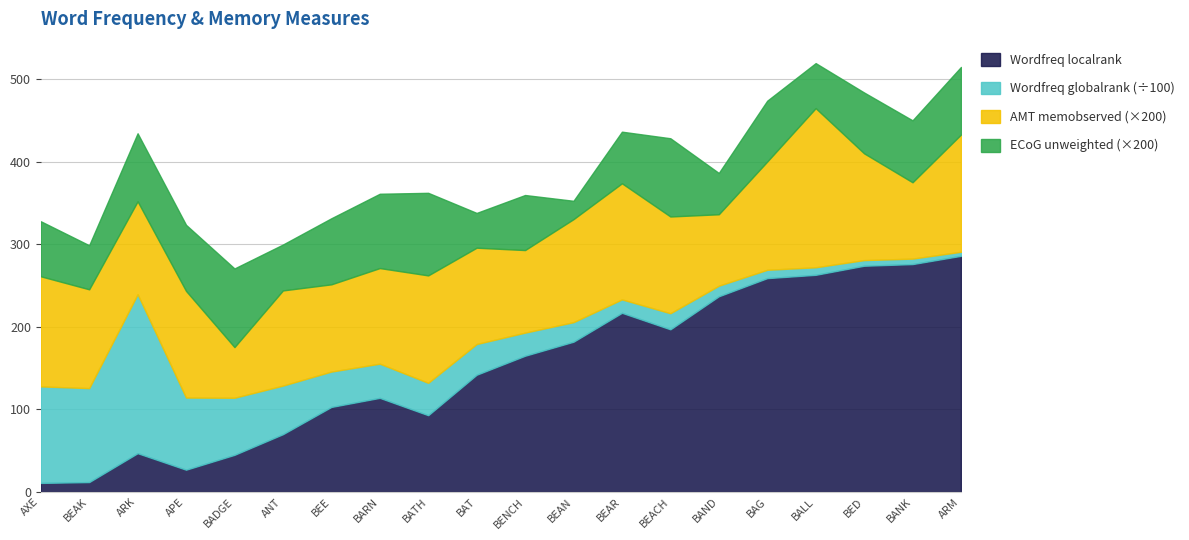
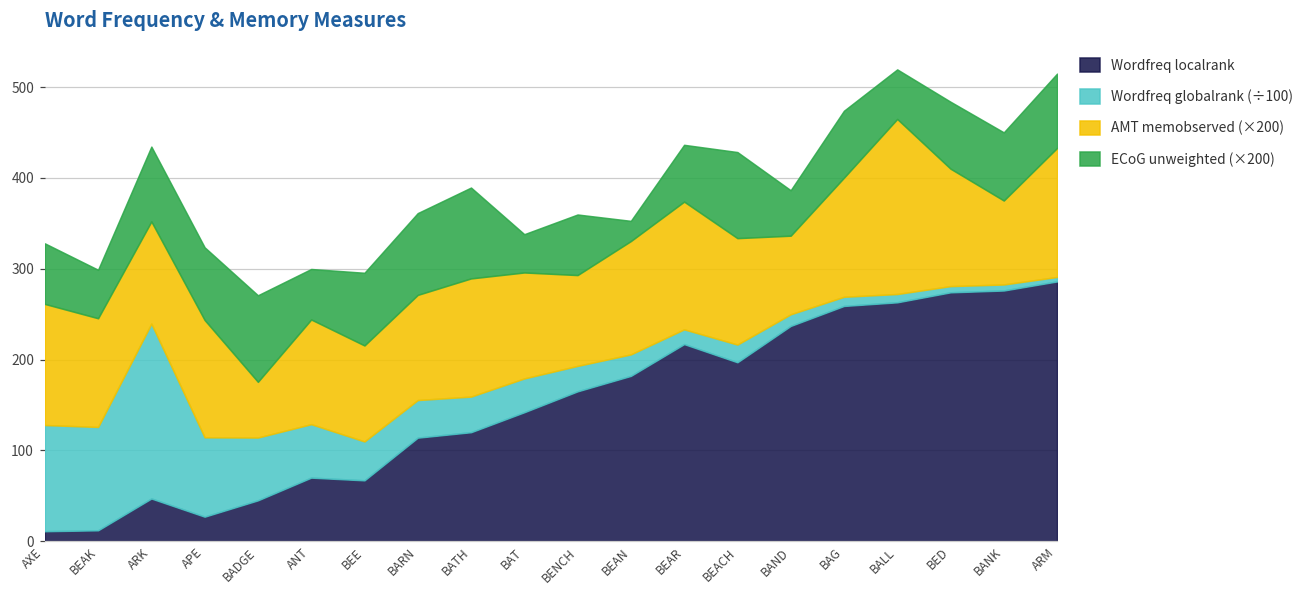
Wordfreq localrank, BEE: 100 -> 70
Wordfreq localrank, BATH: 90 -> 120
